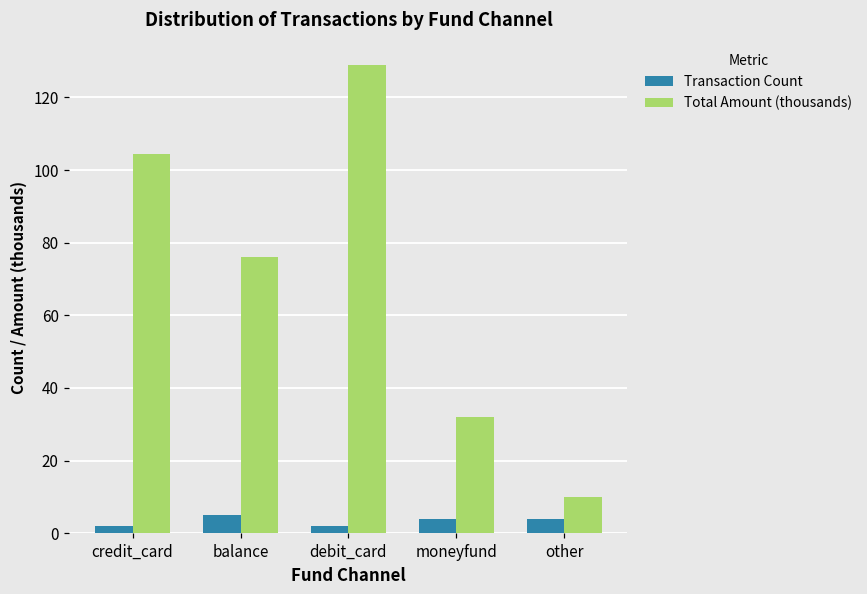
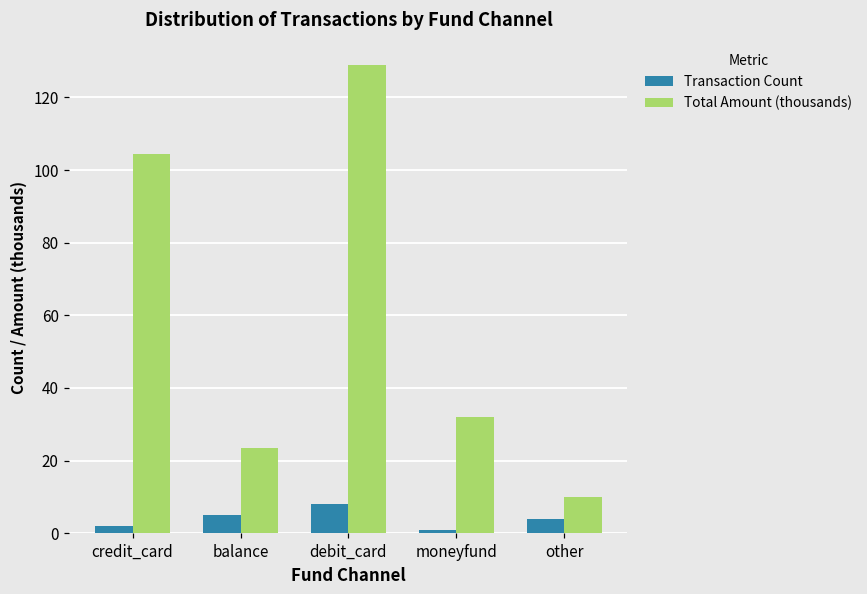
Total Amount (thousands), balance: 76 -> 24
Transaction Count, debit_card: 2 -> 8
Transaction Count, moneyfund: 4 -> 1
